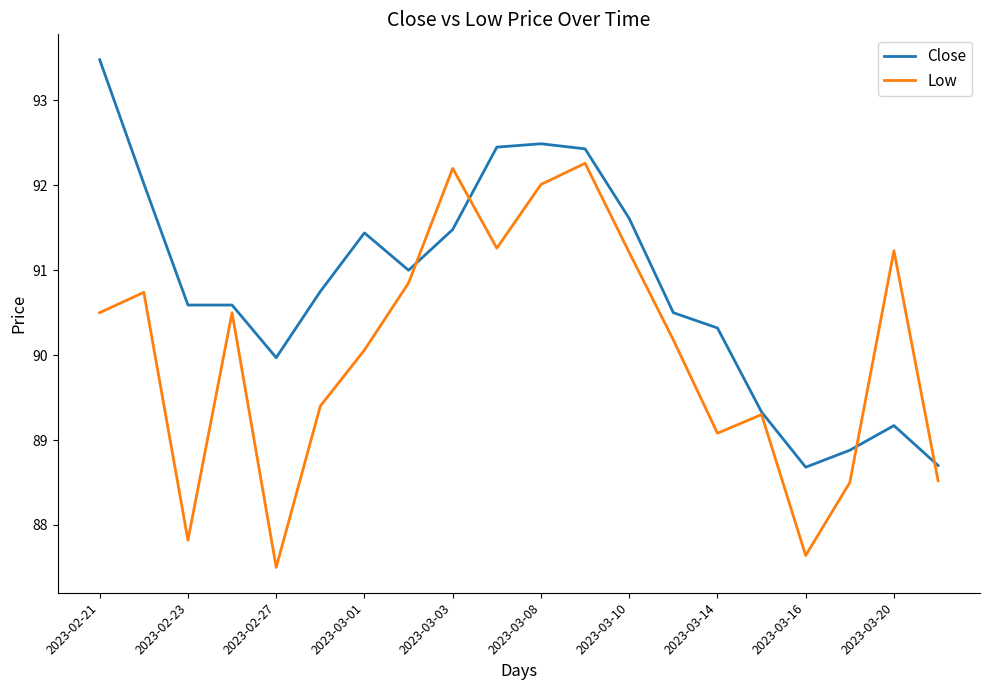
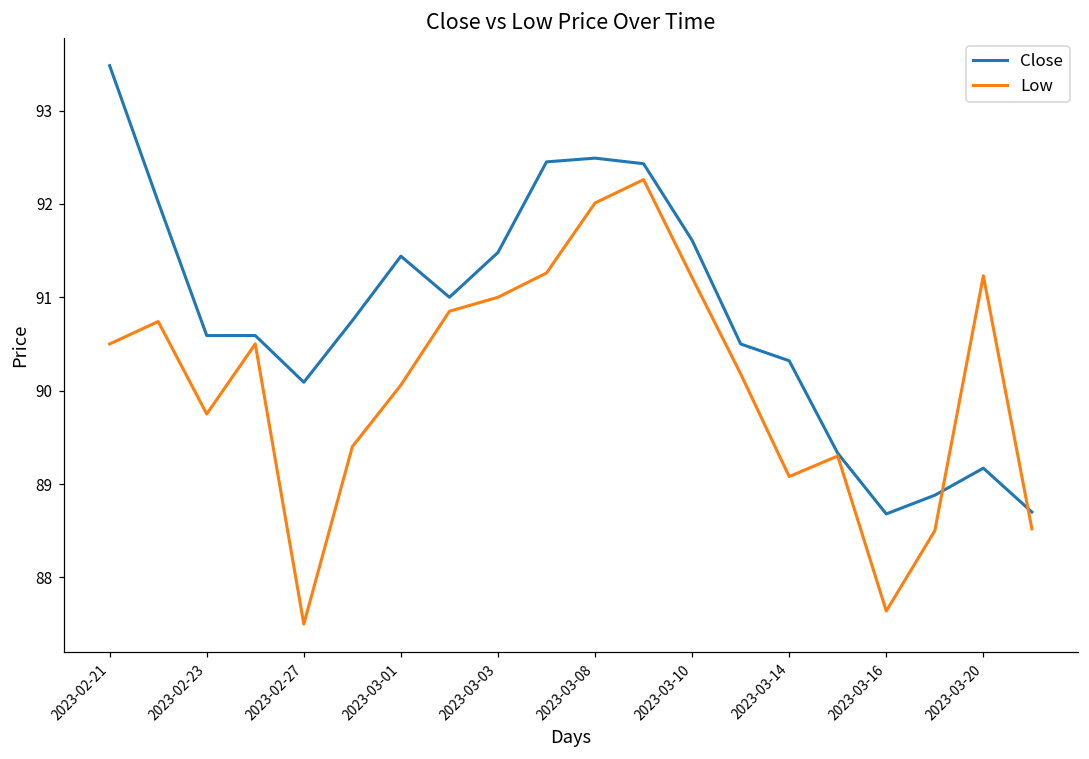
Low, 2023-02-23: 87.8 -> 89.8
Close, 2023-02-27: 90.0 -> 90.1
Low, 2023-03-03: 92.2 -> 91.0
